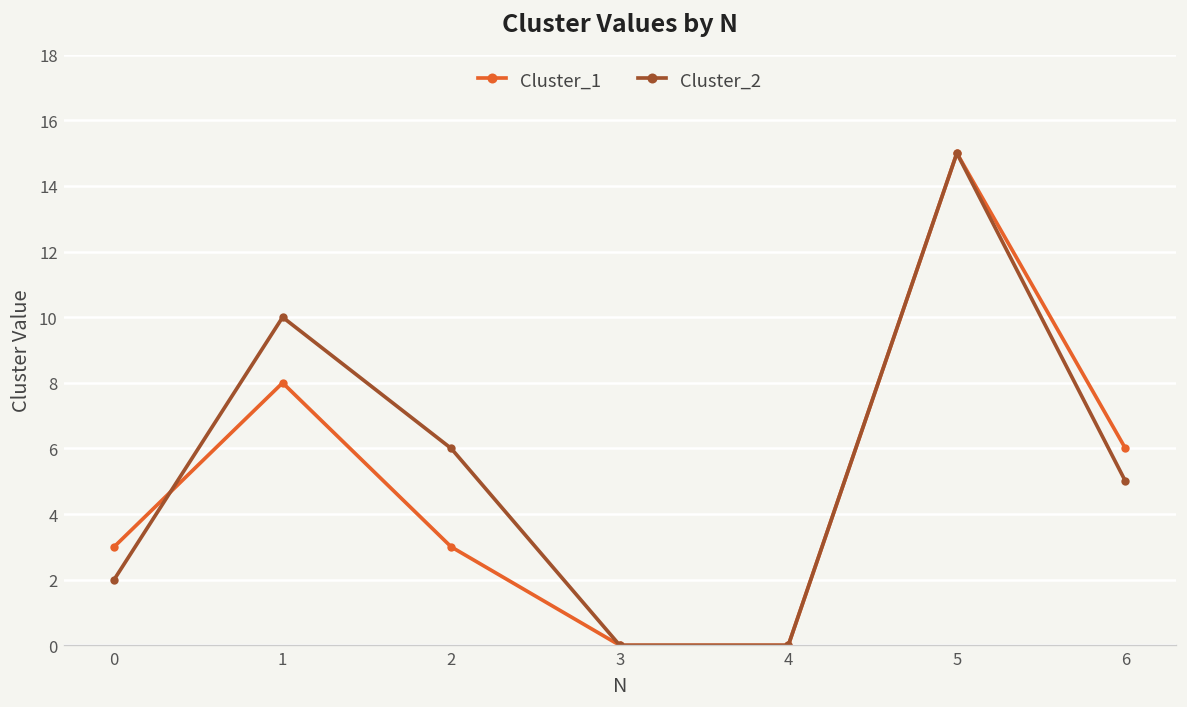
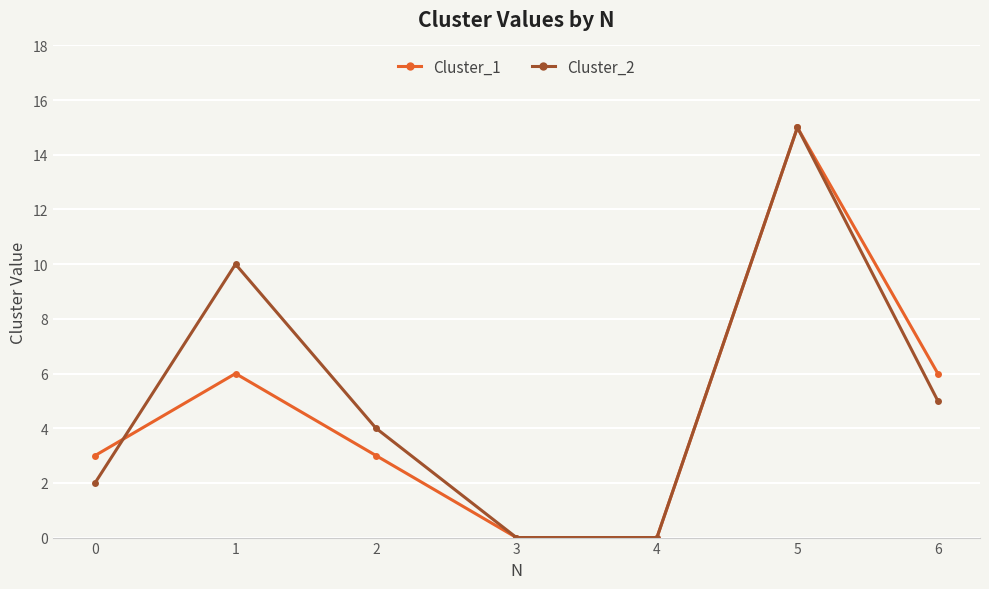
Cluster_1, 1: 8 -> 6
Cluster_2, 2: 6 -> 4
